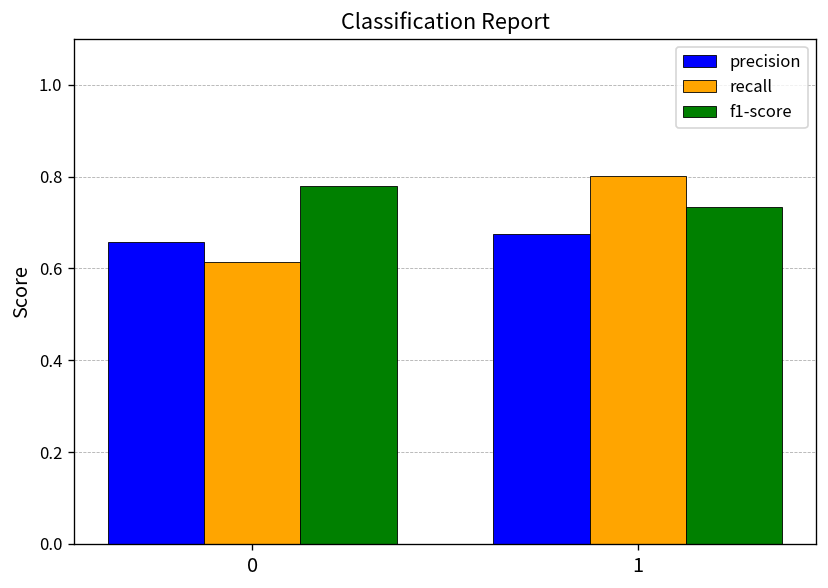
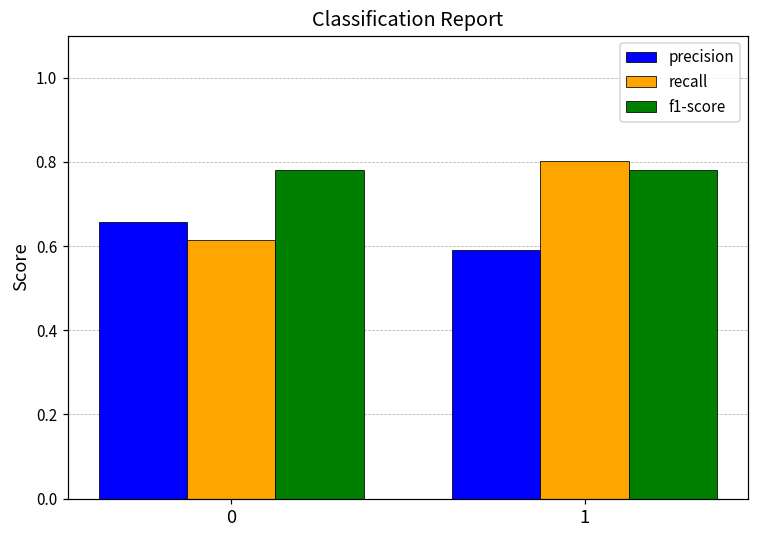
precision, 1: 0.68 -> 0.59
f1-score, 1: 0.73 -> 0.78
